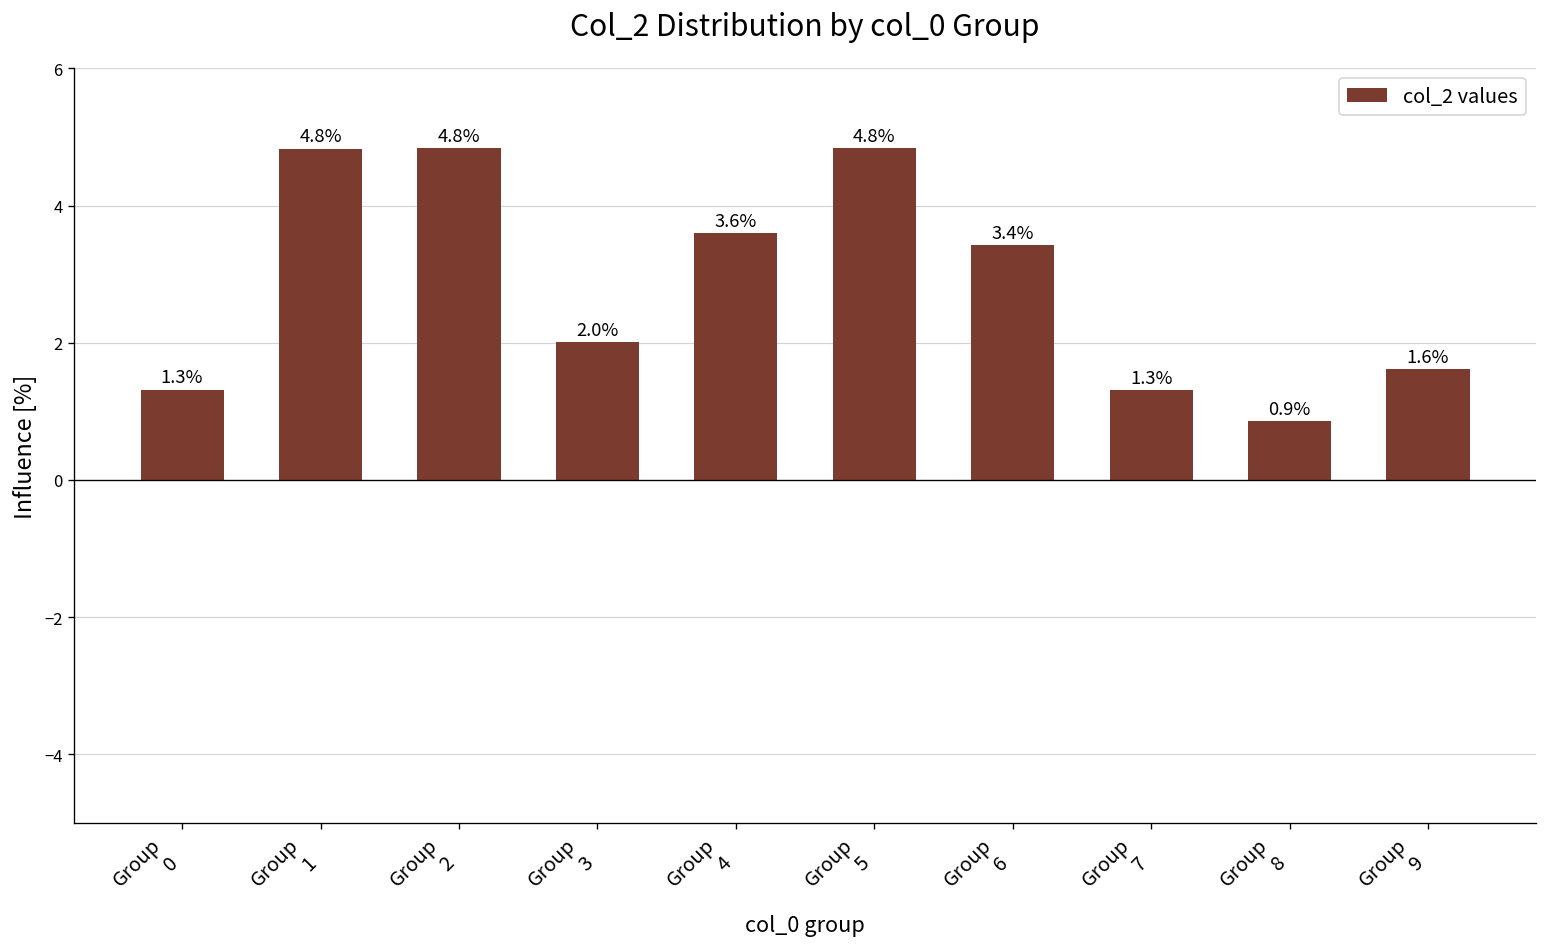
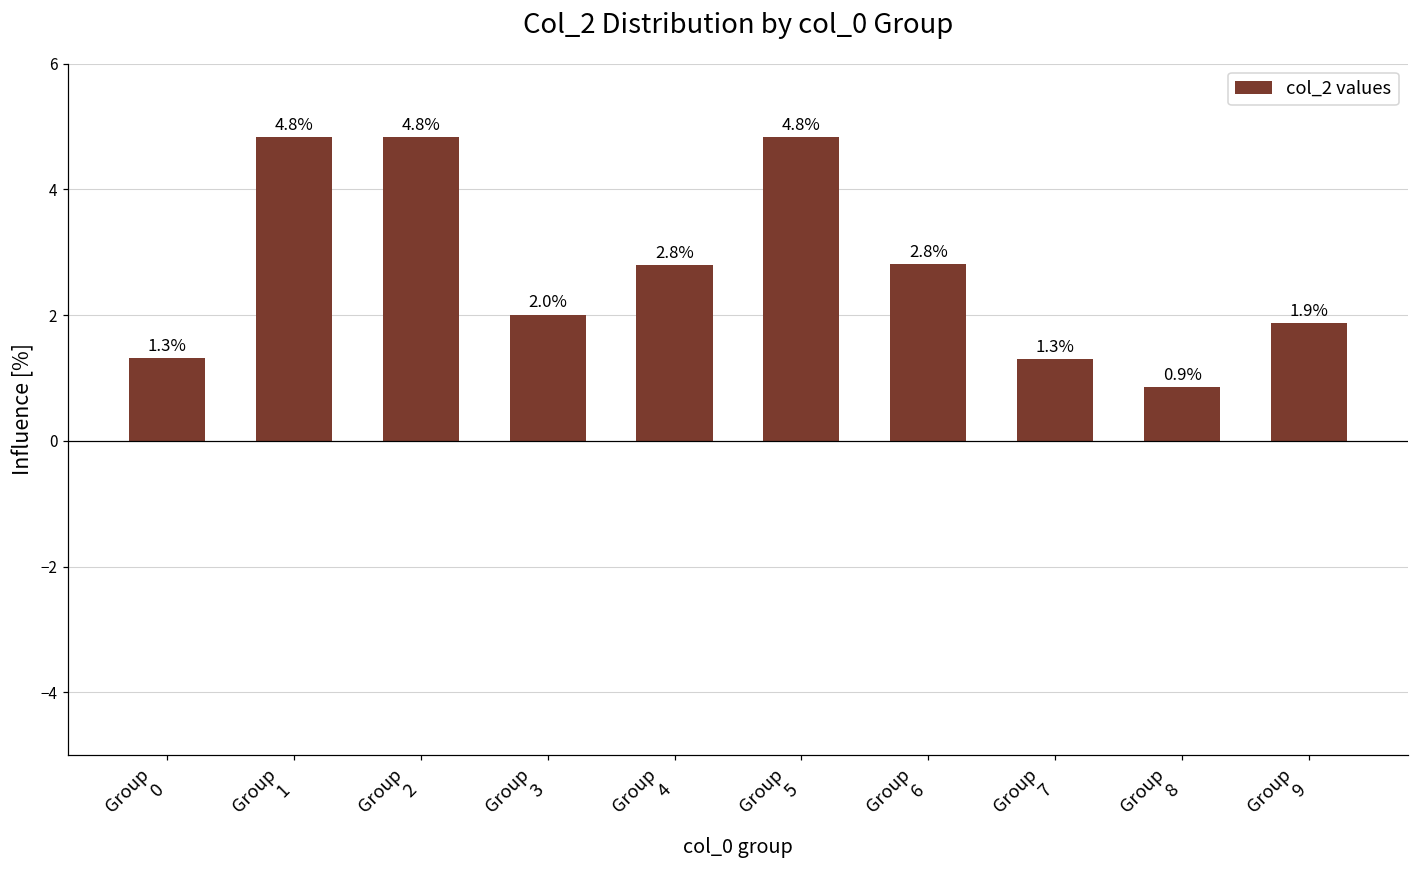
Group 4: 3.6% -> 2.8%
Group 6: 3.4% -> 2.8%
Group 9: 1.6% -> 1.9%
